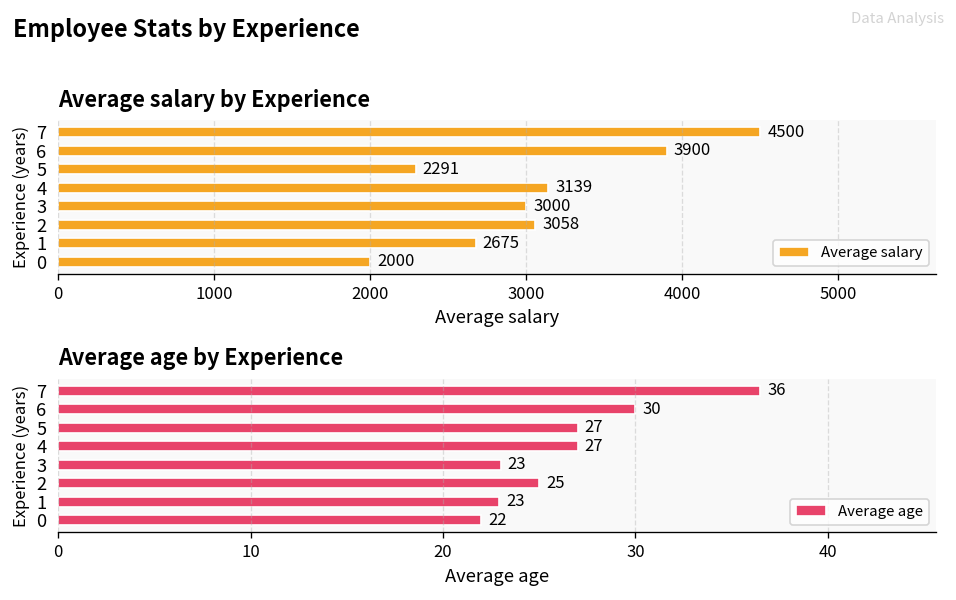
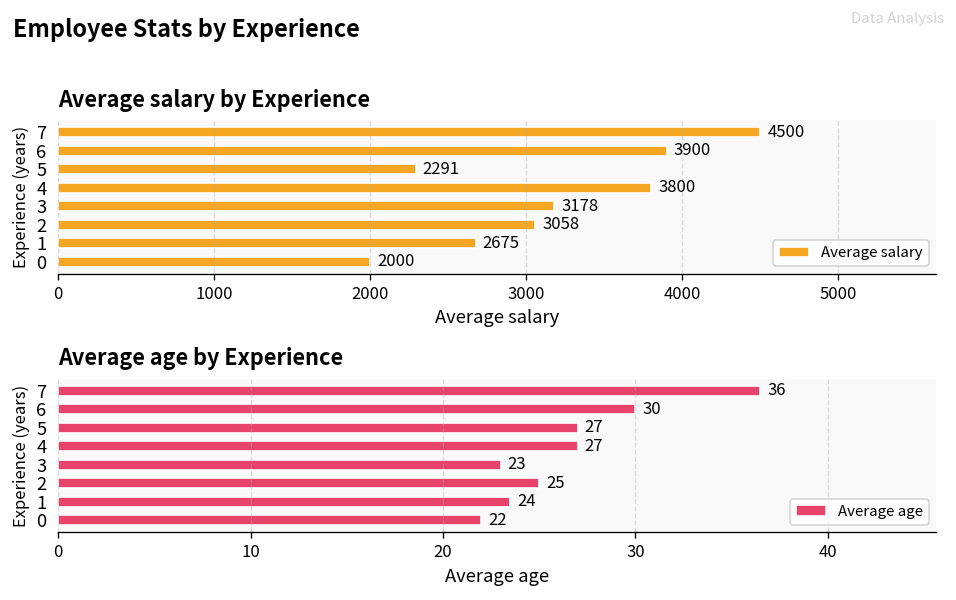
Average salary by Experience, 4: 3139 -> 3800
Average salary by Experience, 3: 3000 -> 3178
Average age by Experience, 1: 23 -> 24
